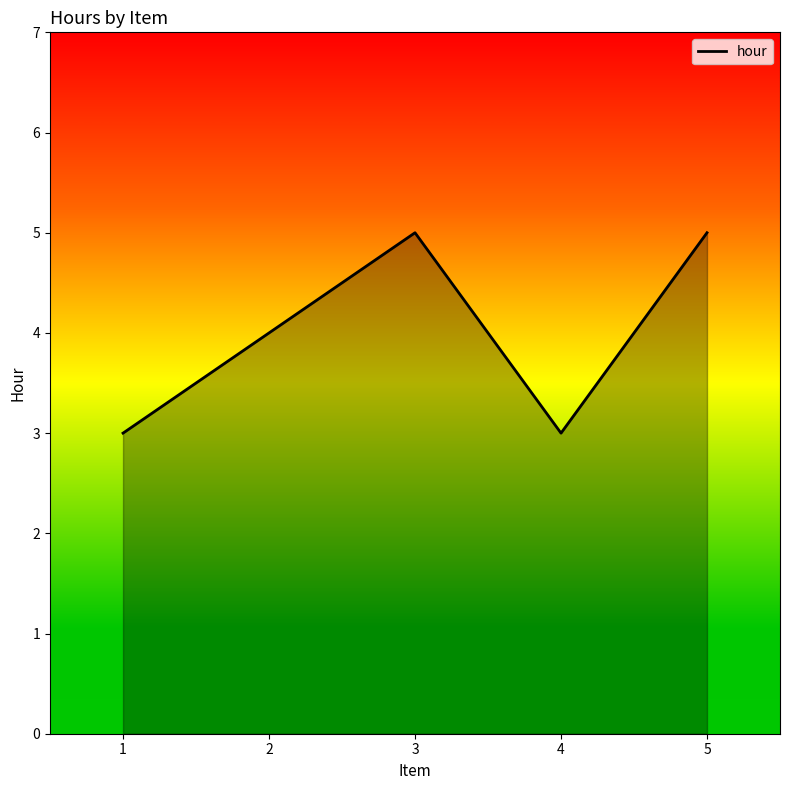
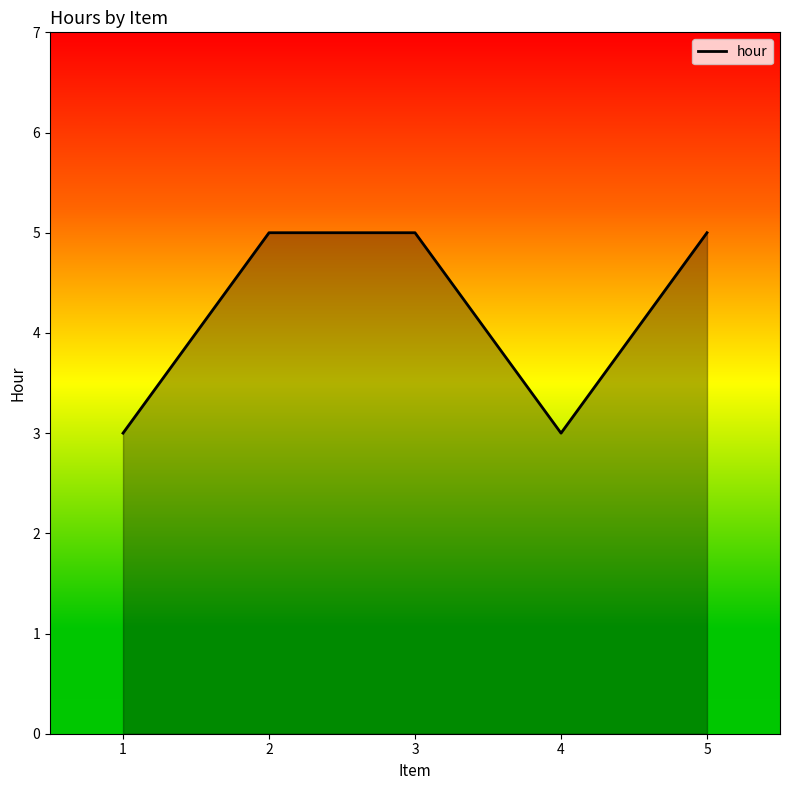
2: 4 -> 5
